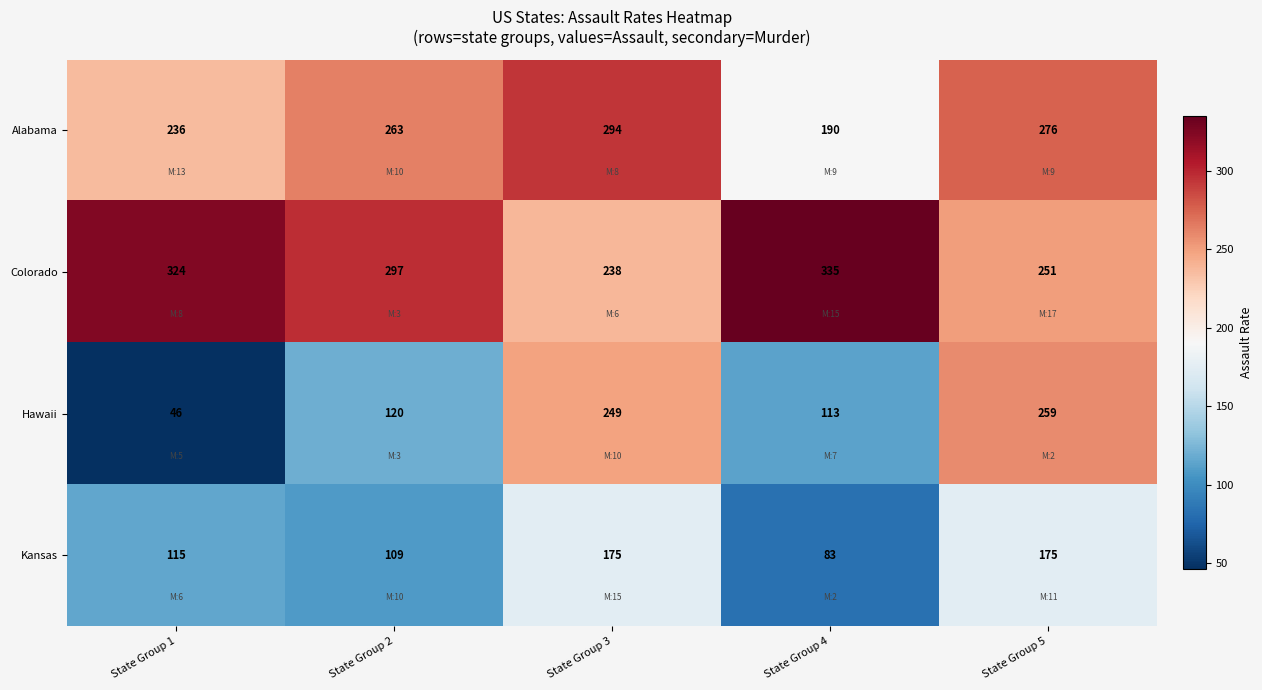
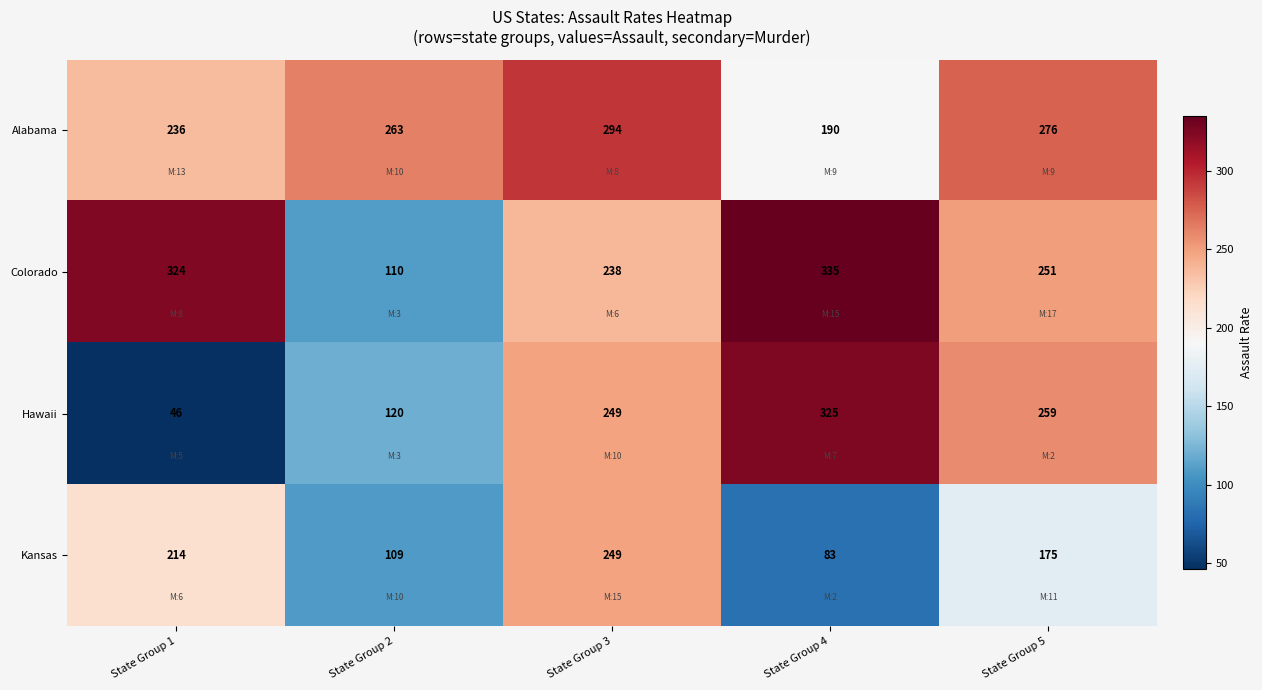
Colorado, State Group 2: 297 -> 110
Hawaii, State Group 4: 113 -> 325
Kansas, State Group 1: 115 -> 214
Kansas, State Group 3: 175 -> 249
